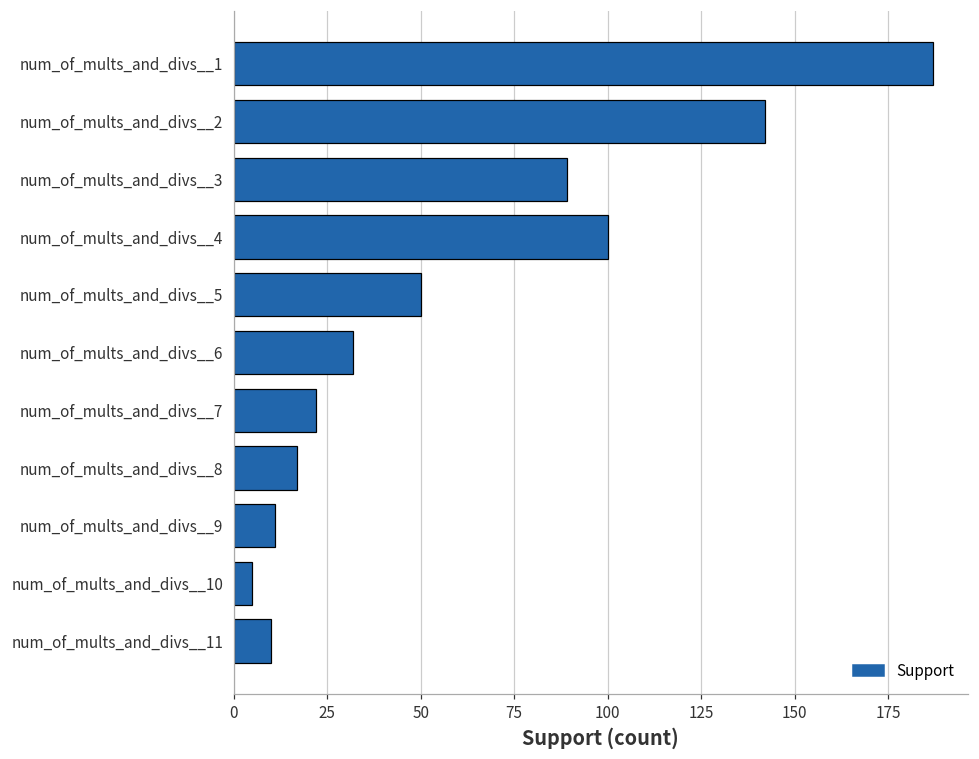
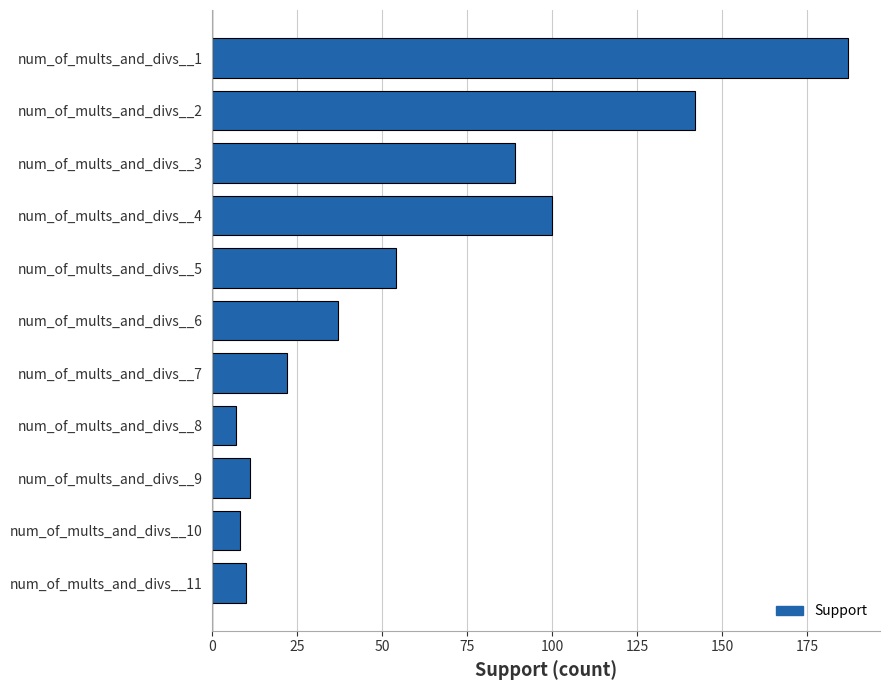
num_of_mults_and_divs__5: 50 -> 54
num_of_mults_and_divs__6: 32 -> 37
num_of_mults_and_divs__8: 17 -> 7
num_of_mults_and_divs__10: 5 -> 8
